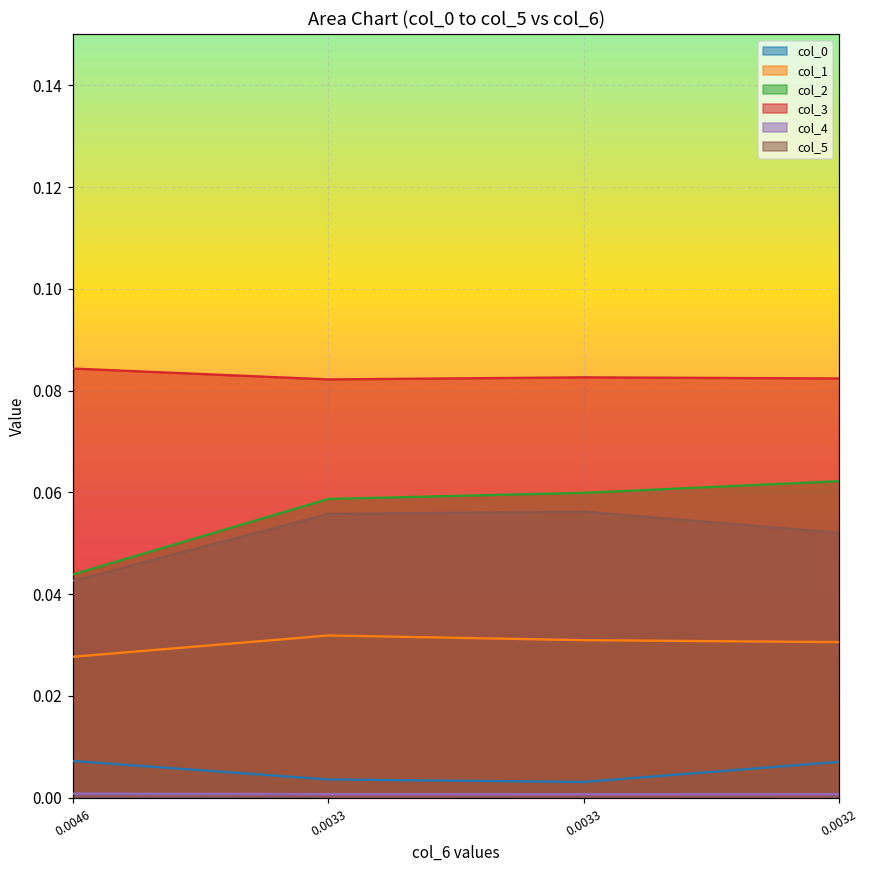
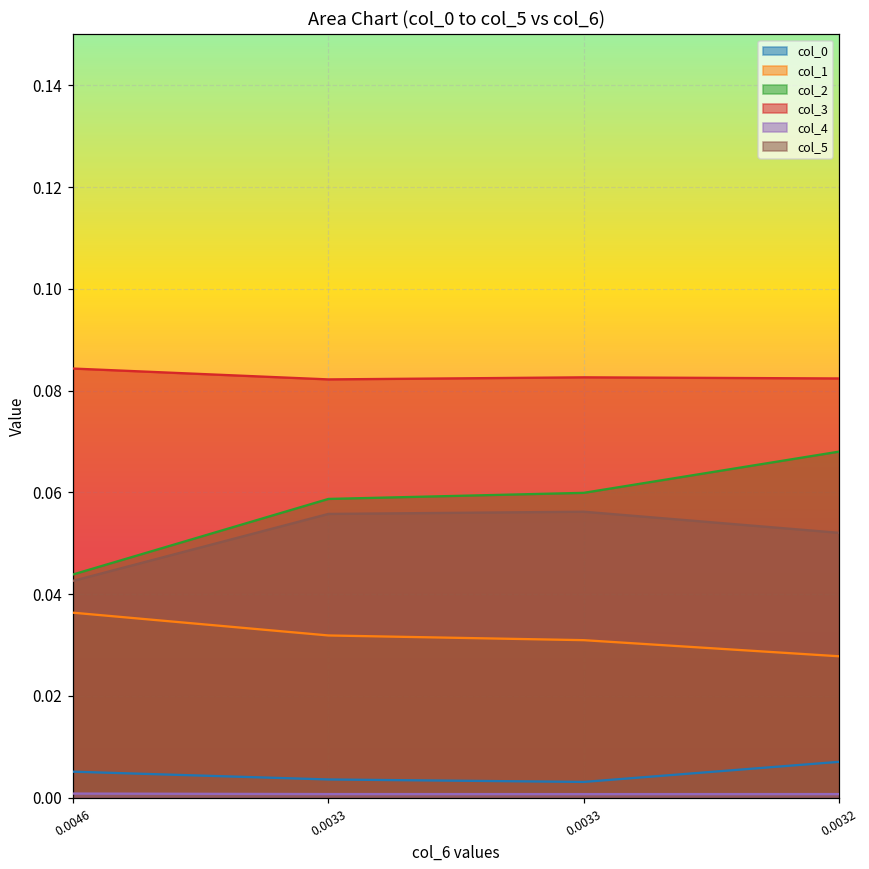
col_0, 0.0046: 0.007 -> 0.005
col_1, 0.0046: 0.028 -> 0.036
col_1, 0.0032: 0.031 -> 0.028
col_2, 0.0032: 0.062 -> 0.068
